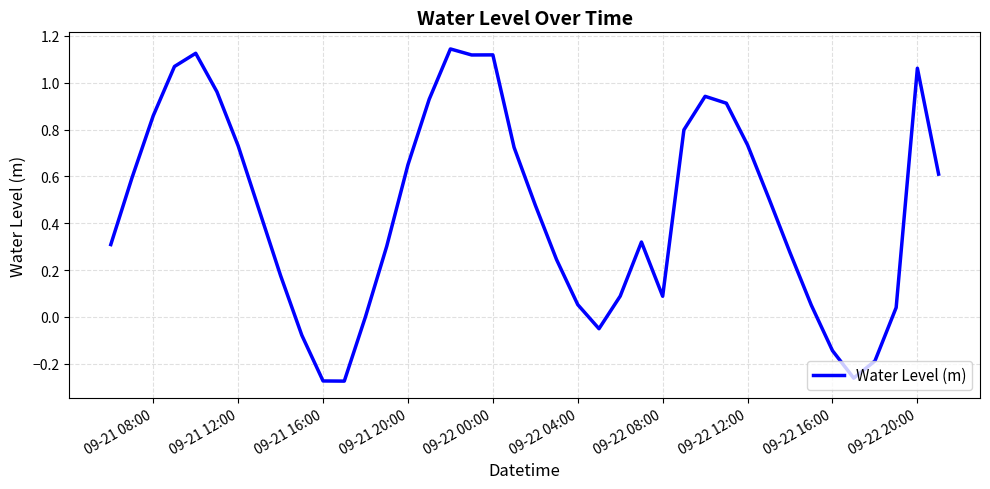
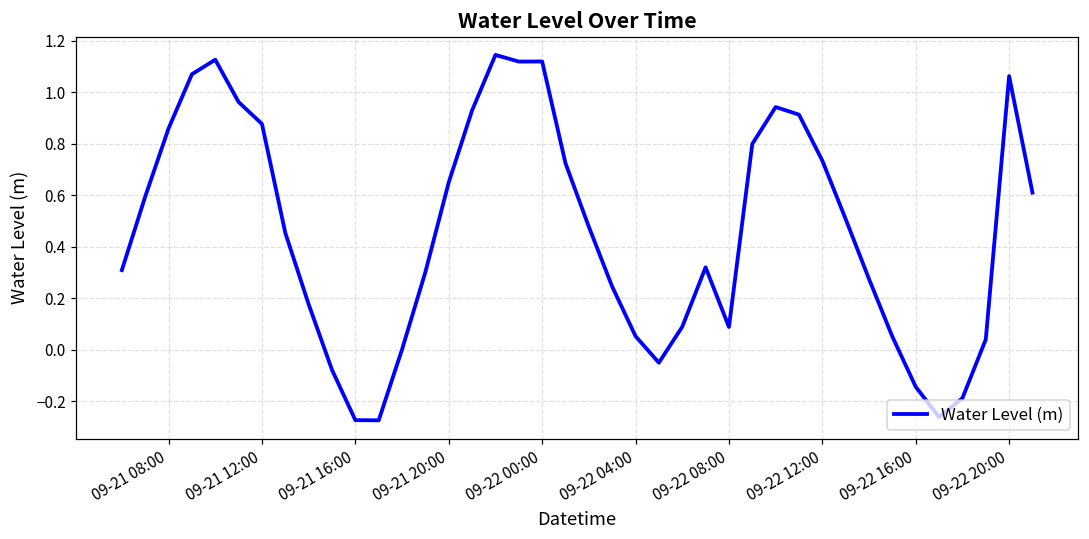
09-21 12:00: 0.73 -> 0.88
